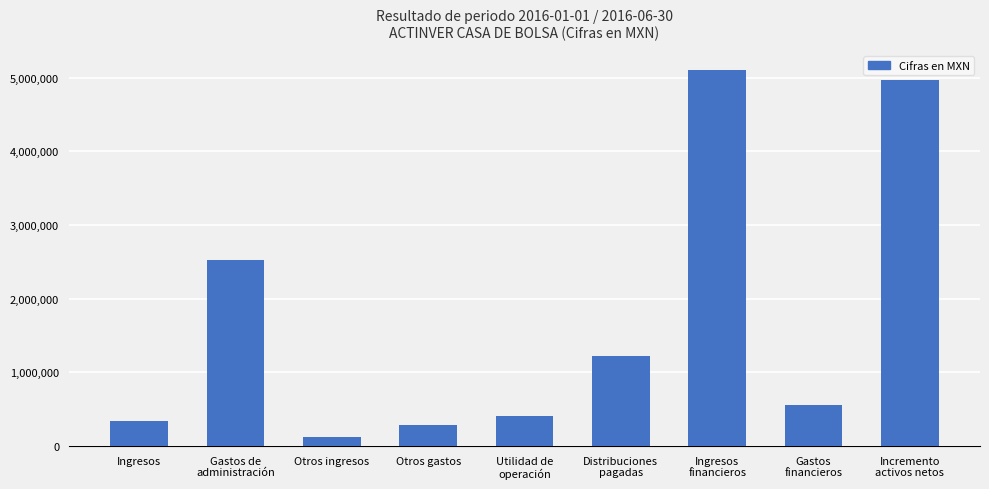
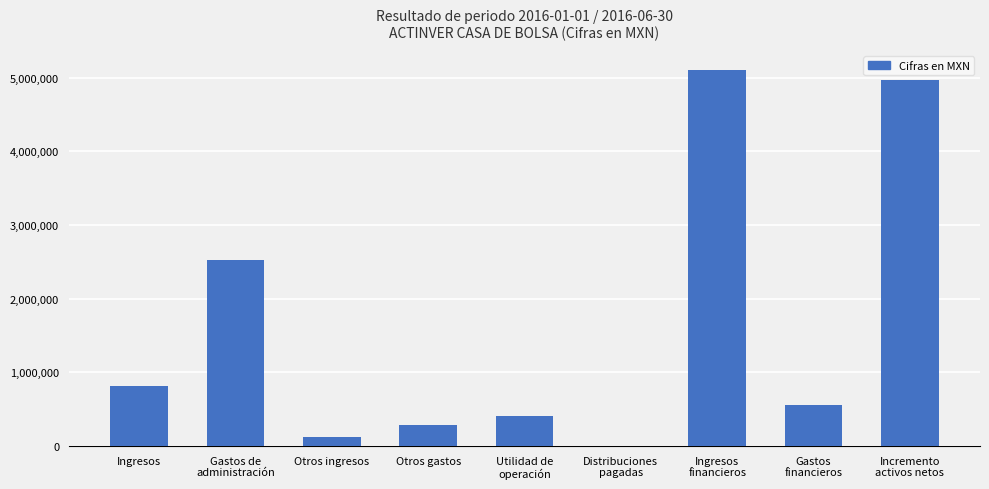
Ingresos: 300,000 -> 800,000
Distribuciones pagadas: 1,200,000 -> 0
